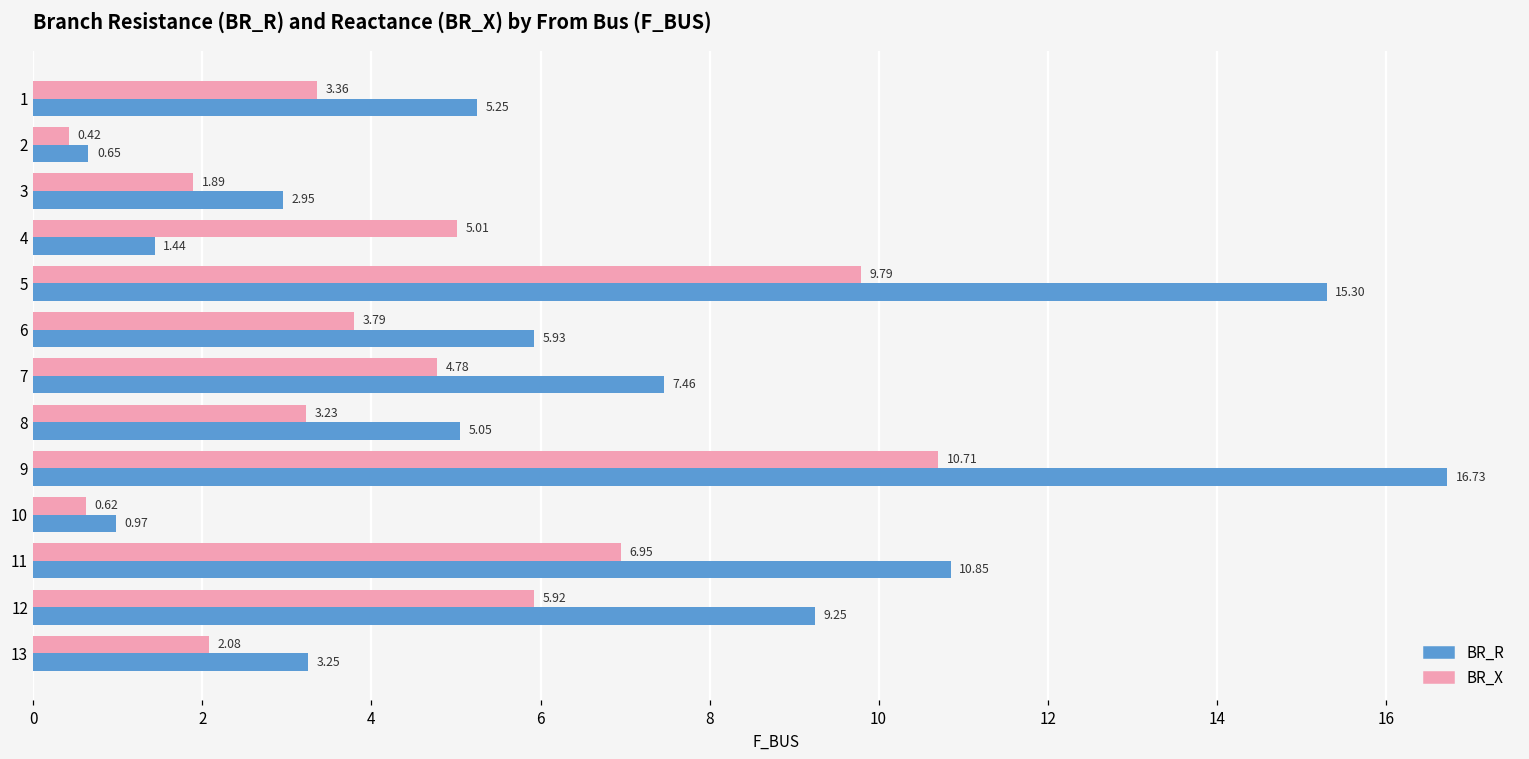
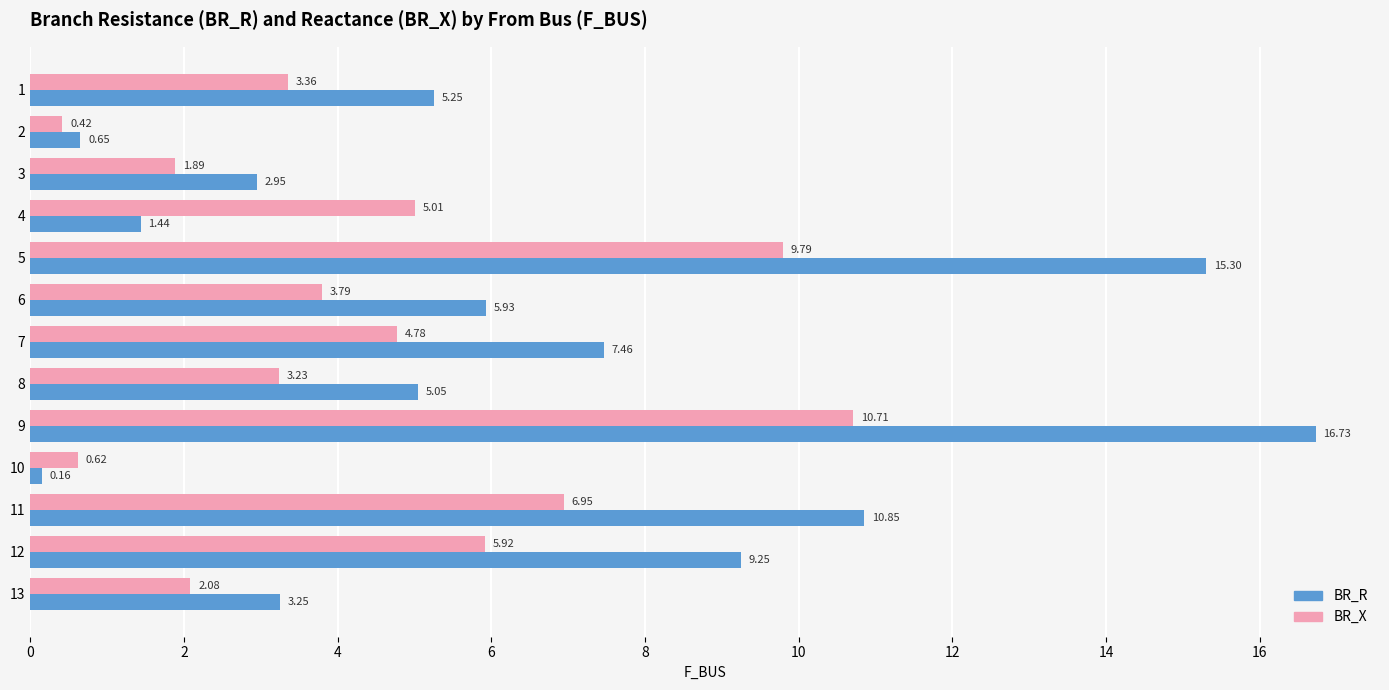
BR_R, 10: 0.97 -> 0.16
